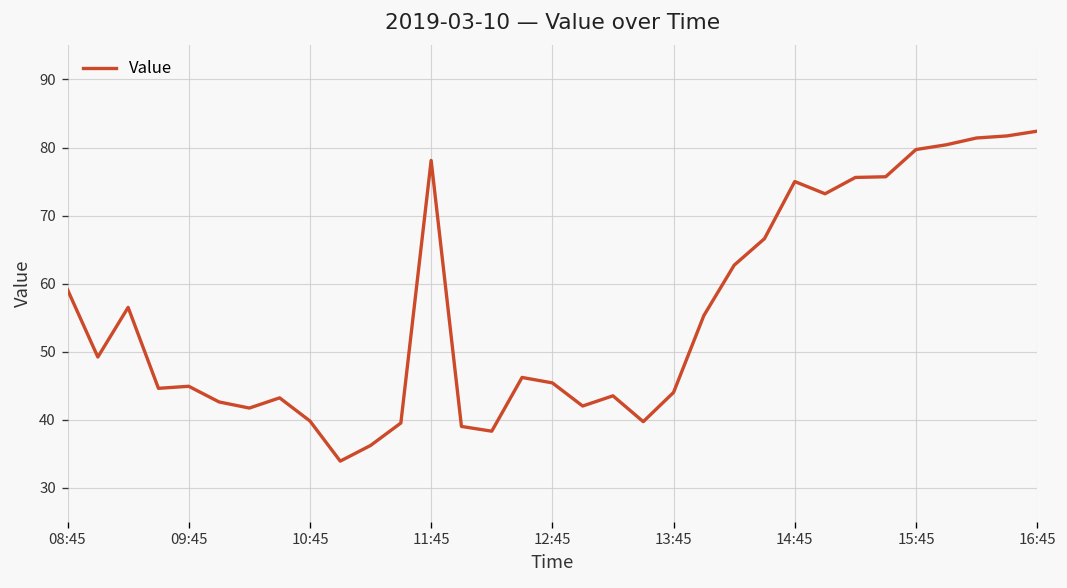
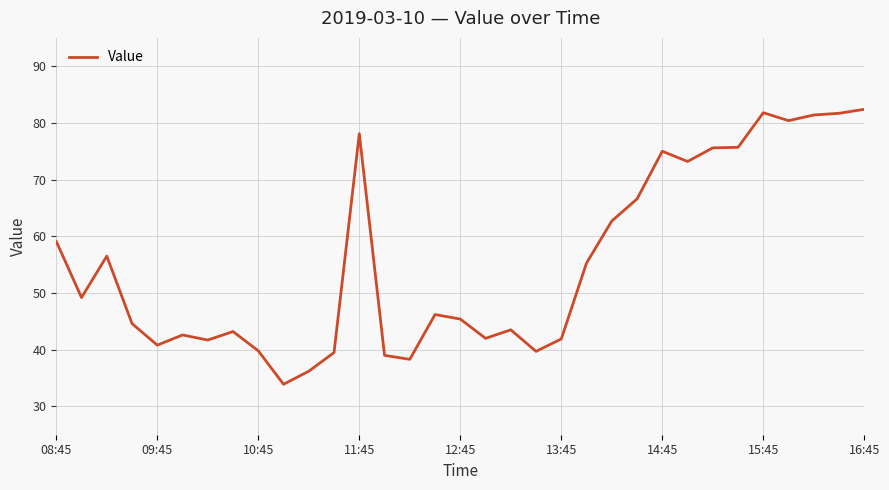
09:45: 45 -> 41
13:45: 44 -> 42
15:45: 80 -> 82
